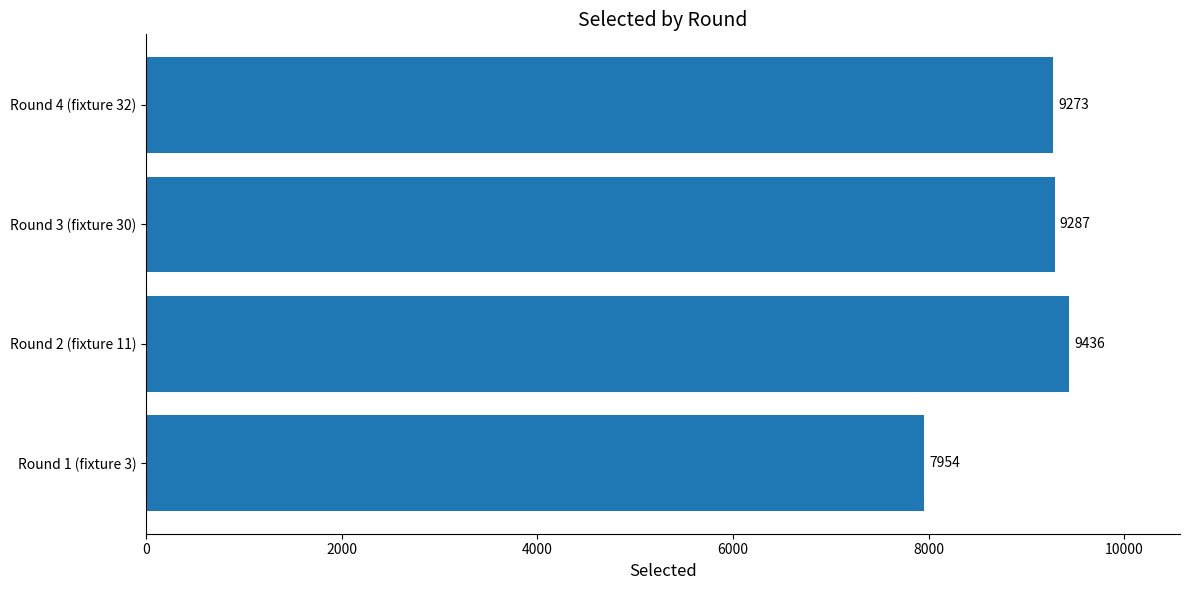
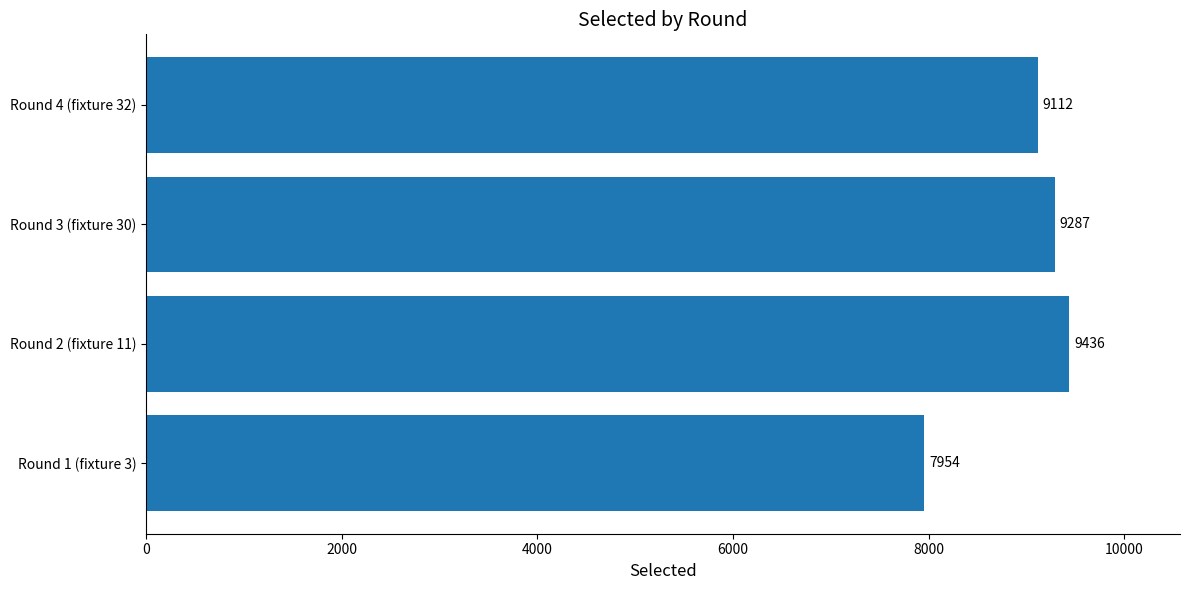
Round 4 (fixture 32): 9273 -> 9112
